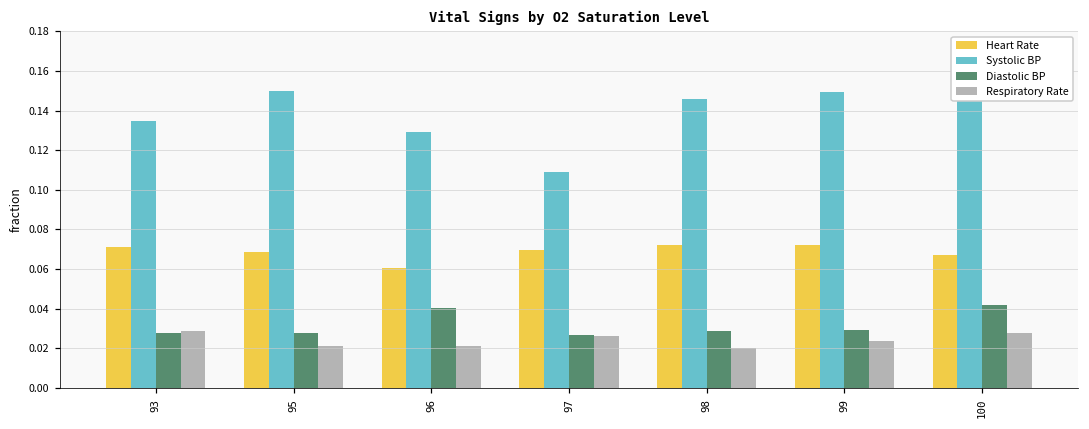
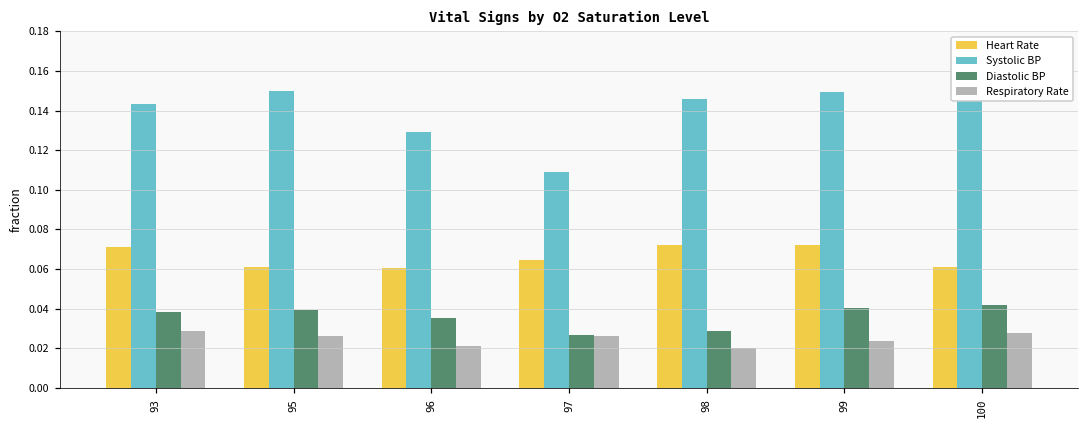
Systolic BP, 93: 0.135 -> 0.143
Diastolic BP, 93: 0.028 -> 0.039
Heart Rate, 95: 0.069 -> 0.061
Diastolic BP, 95: 0.028 -> 0.039
Respiratory Rate, 95: 0.021 -> 0.026
Diastolic BP, 96: 0.040 -> 0.035
Heart Rate, 97: 0.070 -> 0.065
Diastolic BP, 99: 0.029 -> 0.040
Heart Rate, 100: 0.067 -> 0.061
